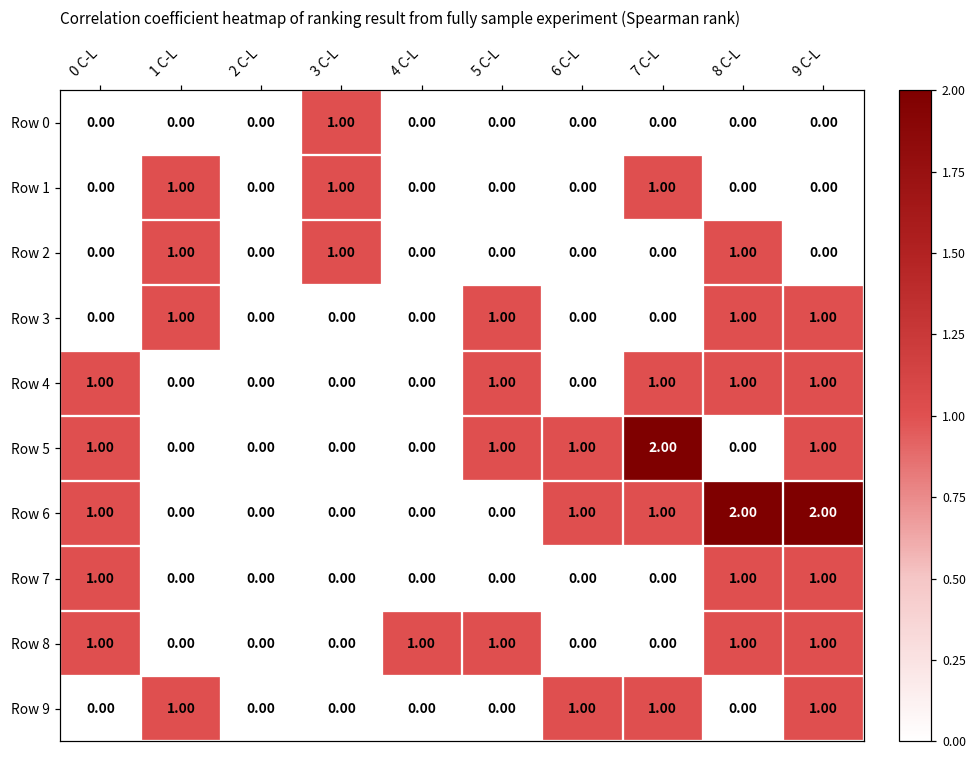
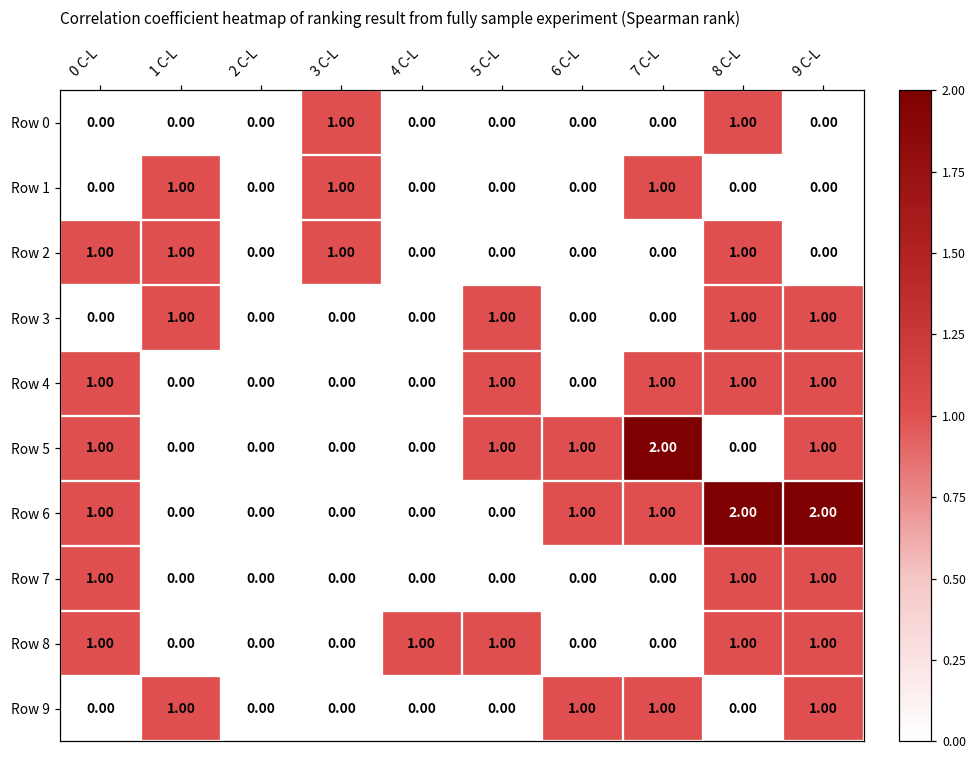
Row 0, 8 C-L: 0.00 -> 1.00
Row 2, 0 C-L: 0.00 -> 1.00
